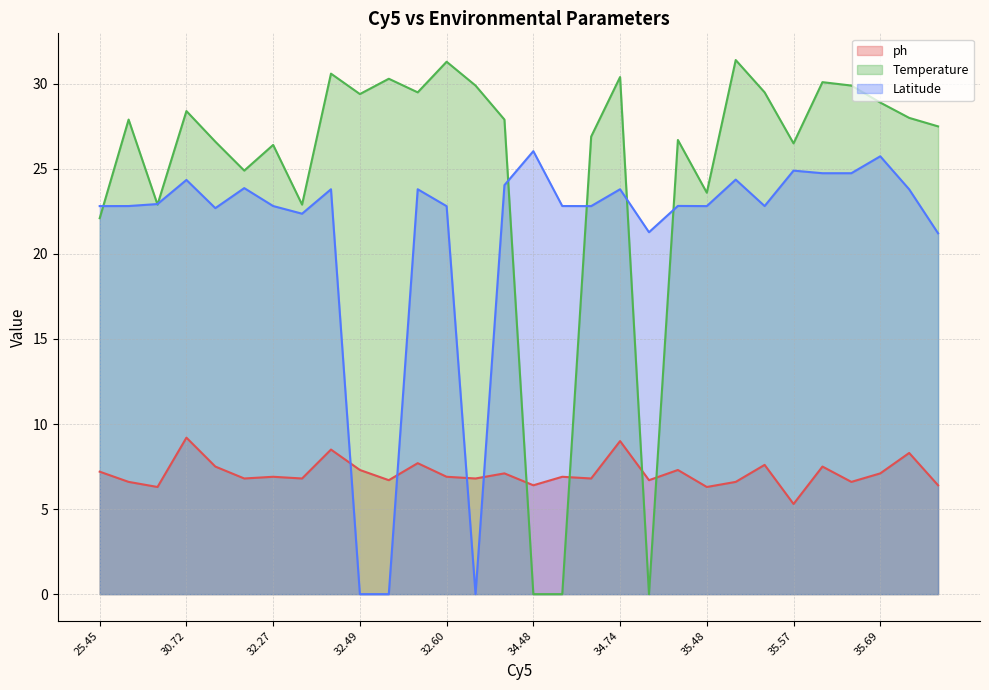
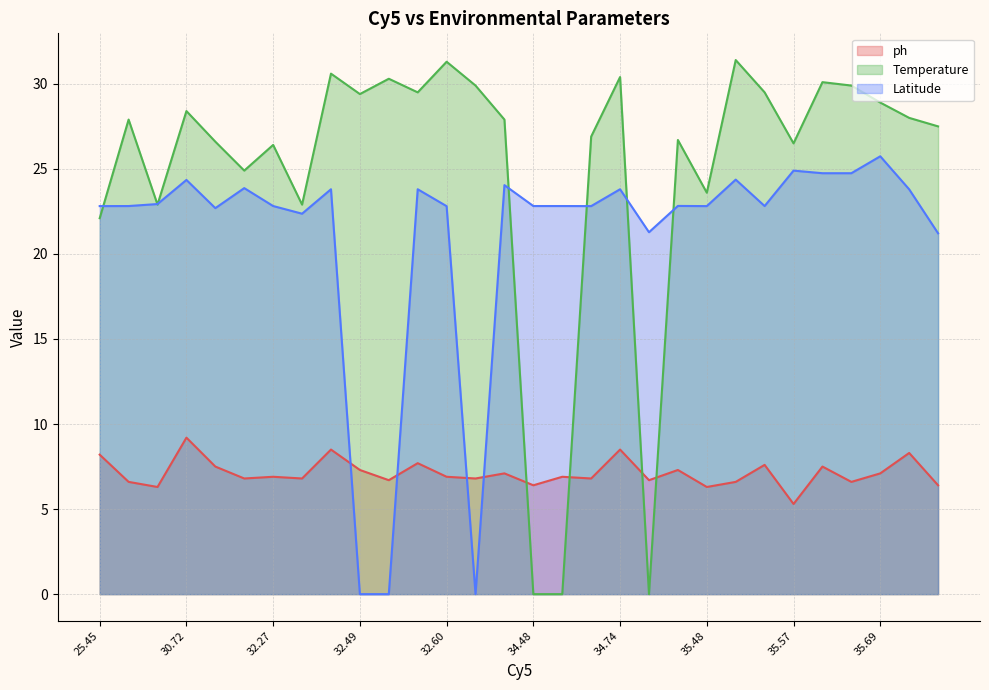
ph, 25.45: 7.2 -> 8.2
Latitude, 34.48: 26.0 -> 22.8
ph, 34.74: 9.0 -> 8.5
